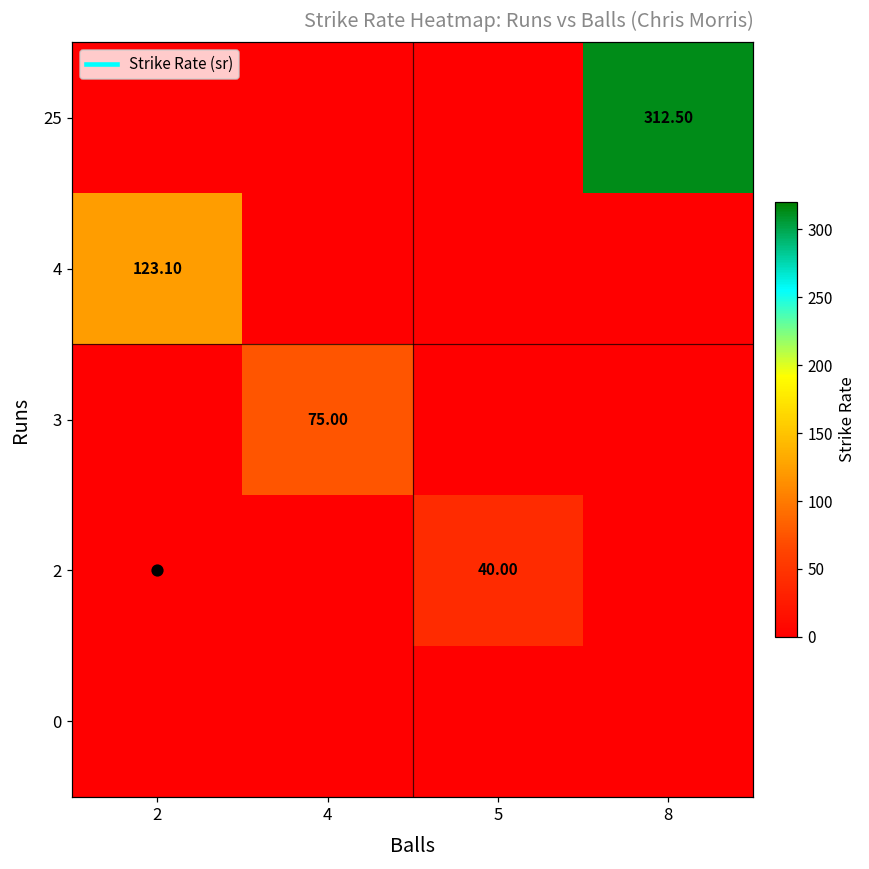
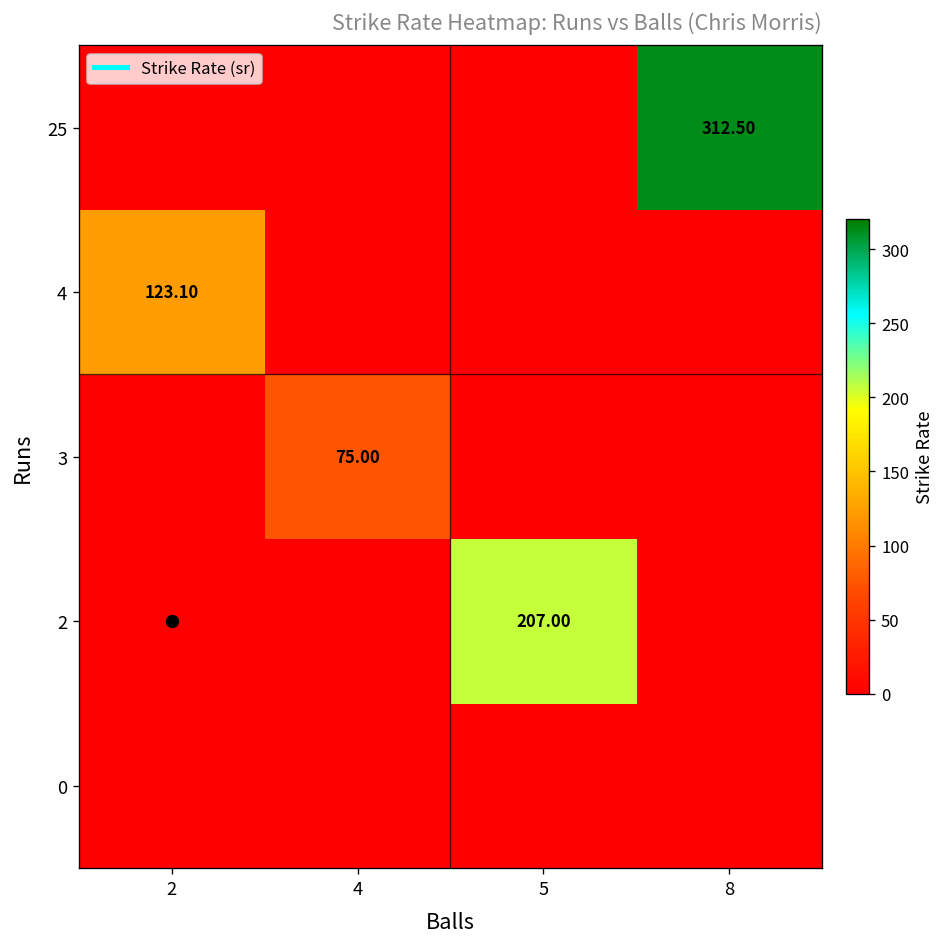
2, 5: 40.00 -> 207.00
